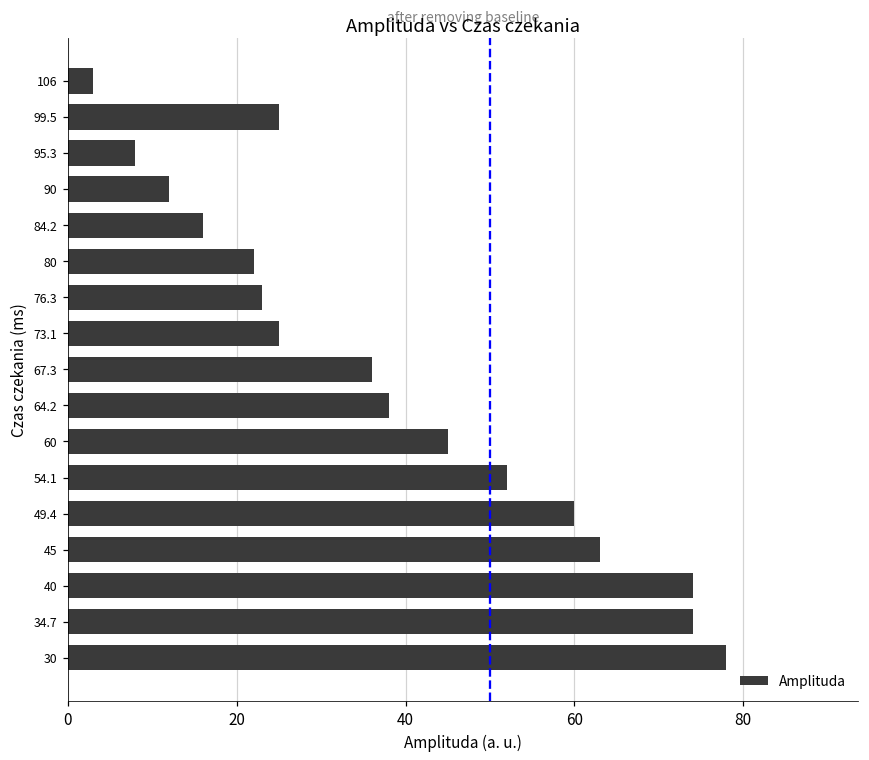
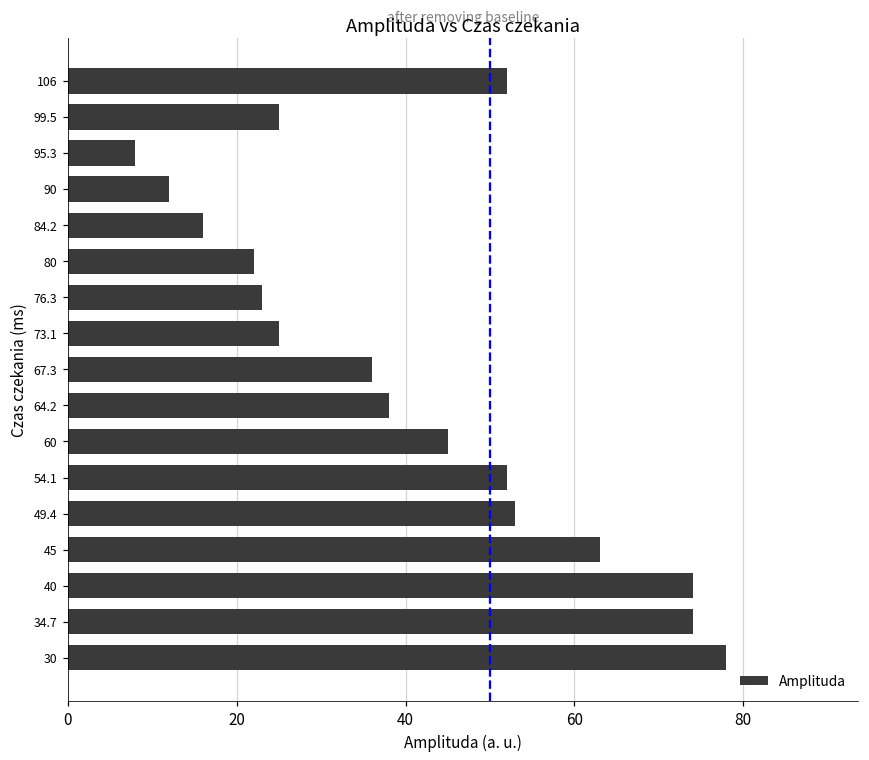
106: 3 -> 52
49.4: 60 -> 53
